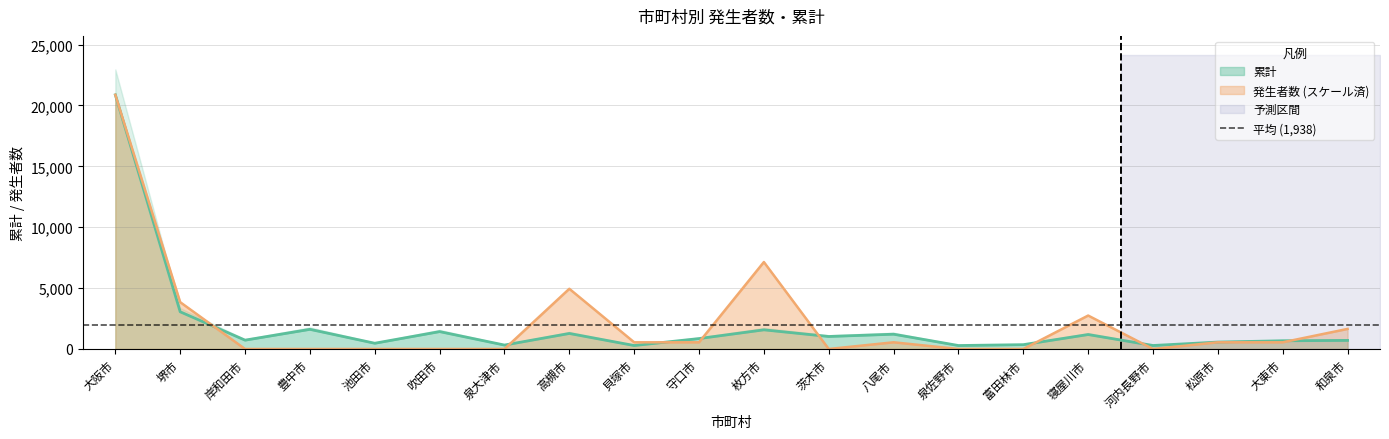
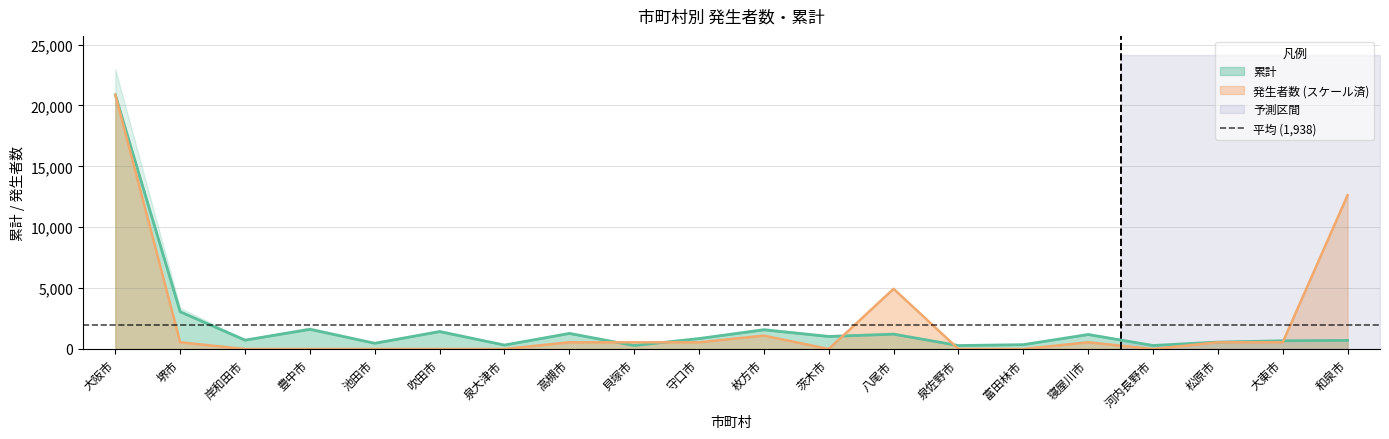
発生者数 (スケール済), 堺市: 3,800 -> 500
発生者数 (スケール済), 高槻市: 4,900 -> 500
発生者数 (スケール済), 枚方市: 7,100 -> 1,100
発生者数 (スケール済), 八尾市: 500 -> 4,900
発生者数 (スケール済), 寝屋川市: 2,700 -> 500
発生者数 (スケール済), 和泉市: 1,600 -> 12,600
